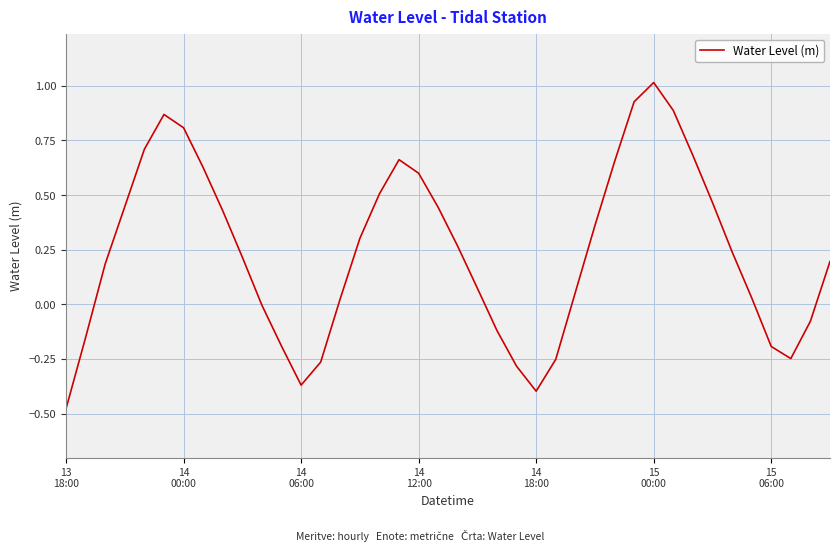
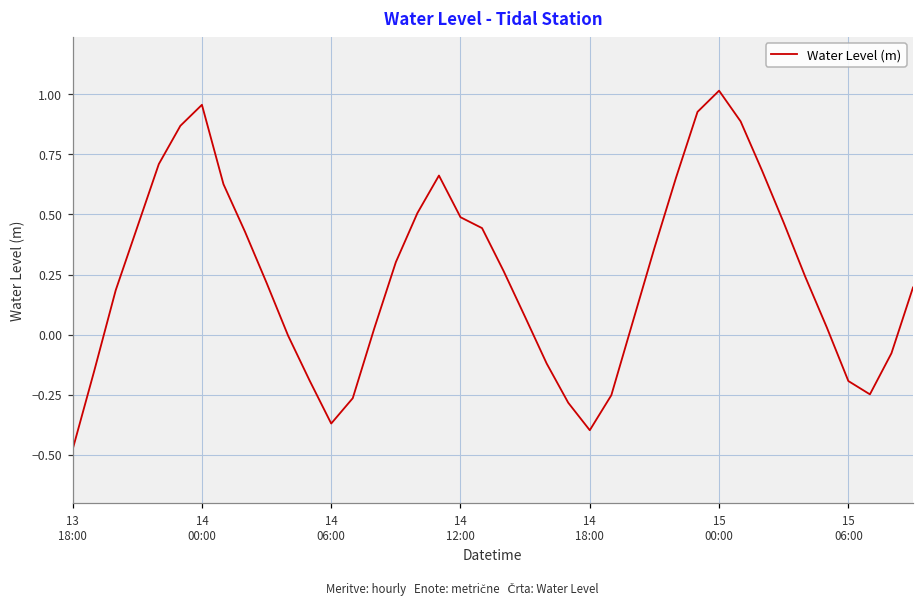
14 00:00: 0.81 -> 0.96
14 12:00: 0.60 -> 0.49
